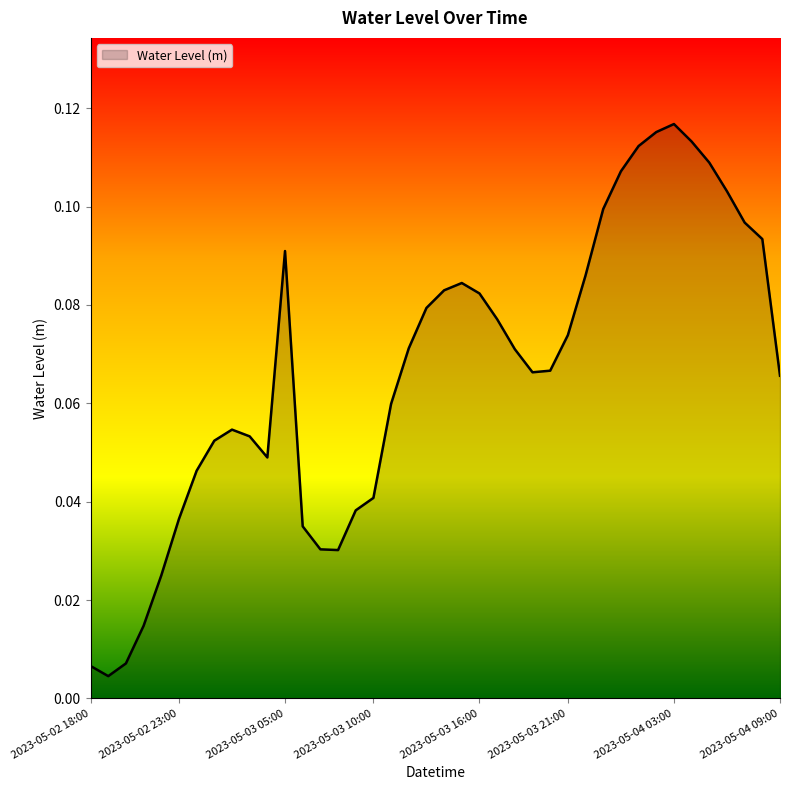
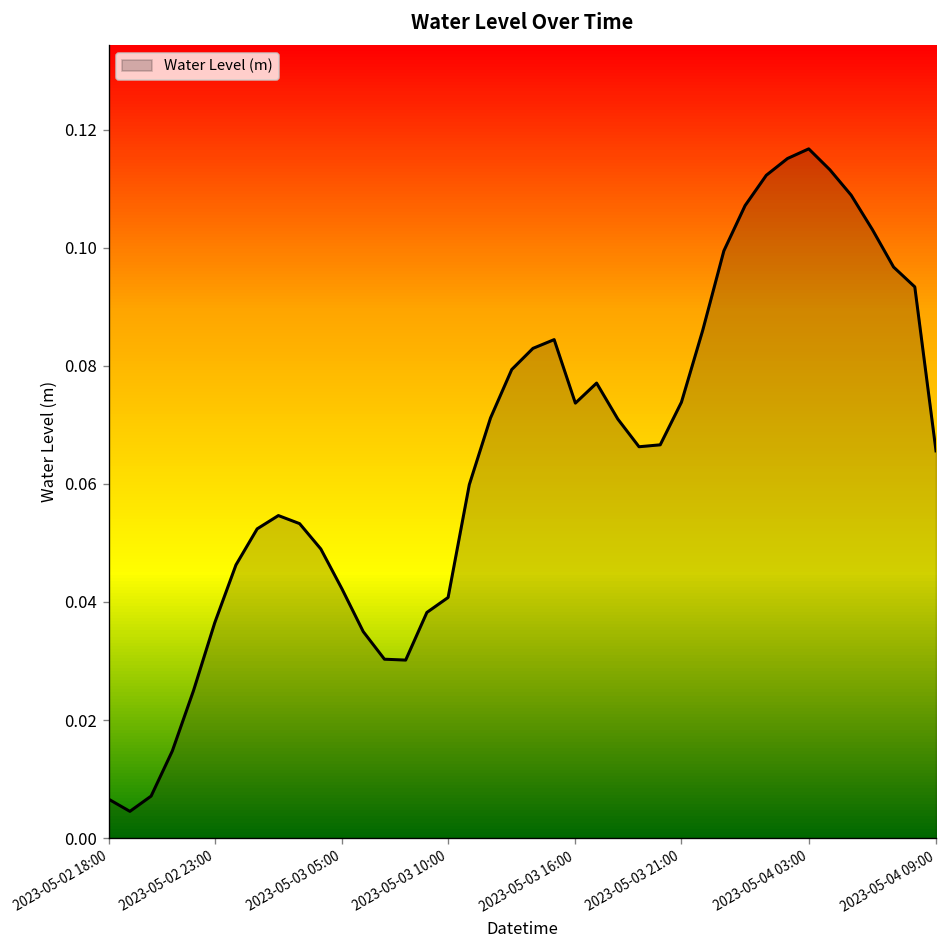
2023-05-03 05:00: 0.091 -> 0.042
2023-05-03 16:00: 0.082 -> 0.074
